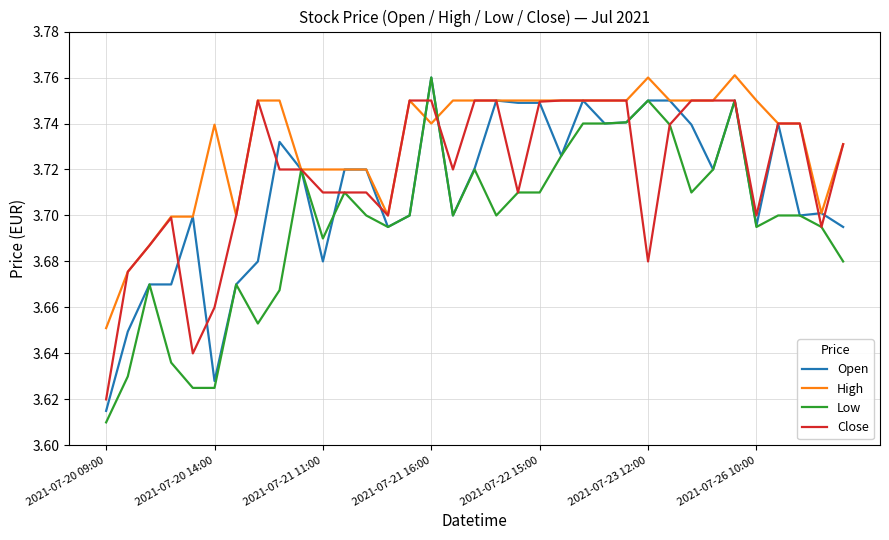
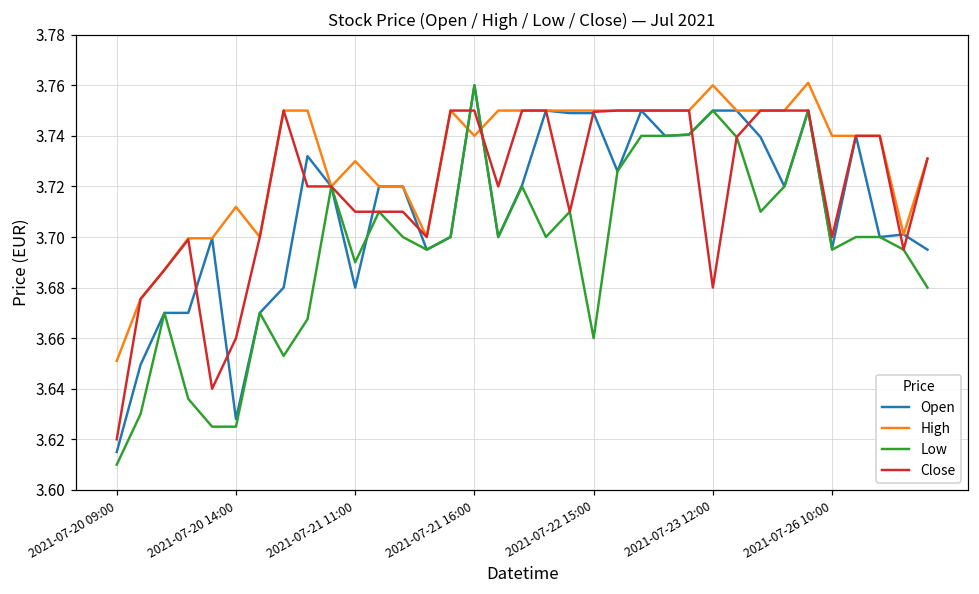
High, 2021-07-20 14:00: 3.740 -> 3.712
High, 2021-07-21 11:00: 3.72 -> 3.73
Low, 2021-07-22 15:00: 3.71 -> 3.66
High, 2021-07-26 10:00: 3.75 -> 3.74
